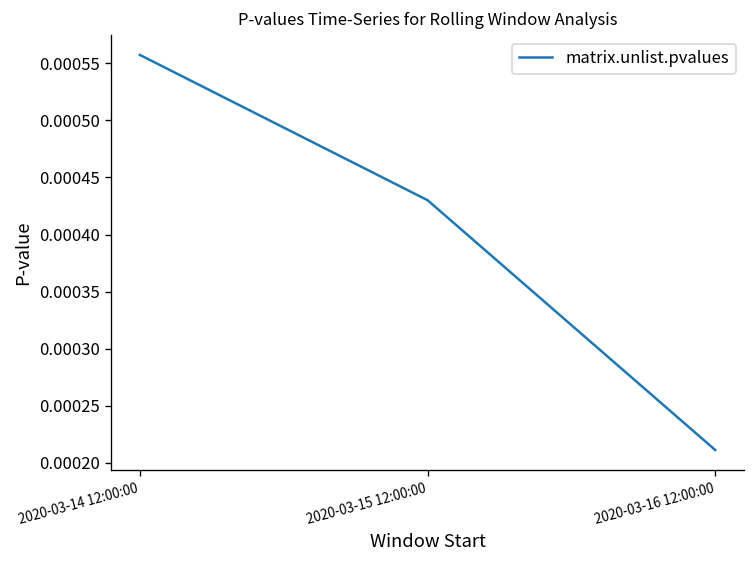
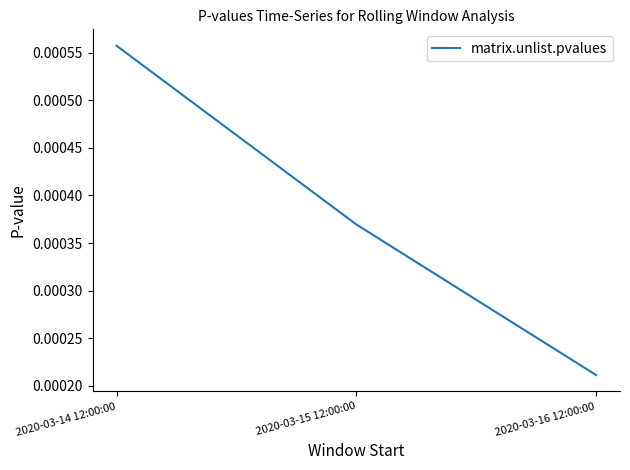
2020-03-15 12:00:00: 0.00043 -> 0.00037
